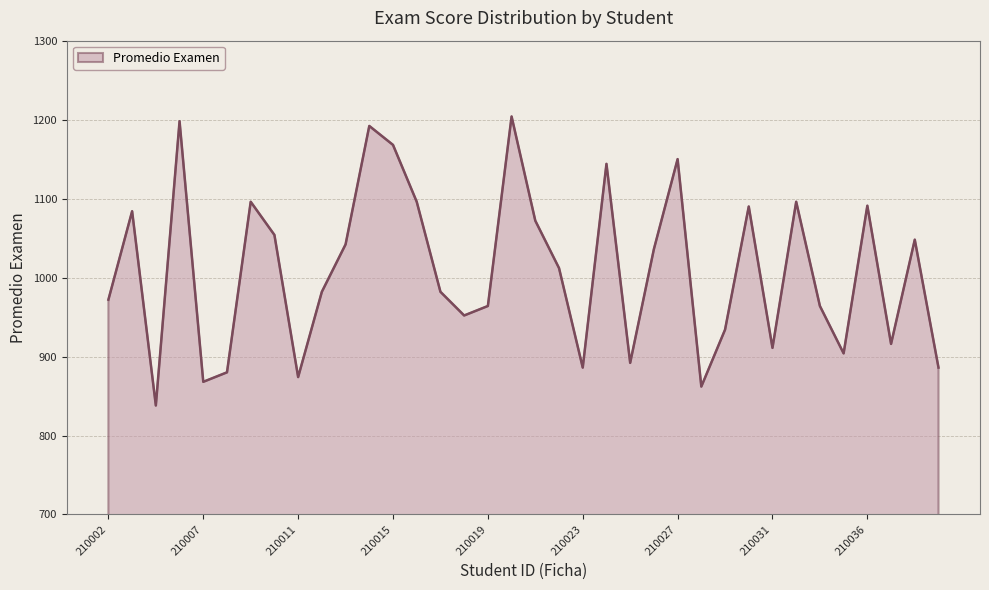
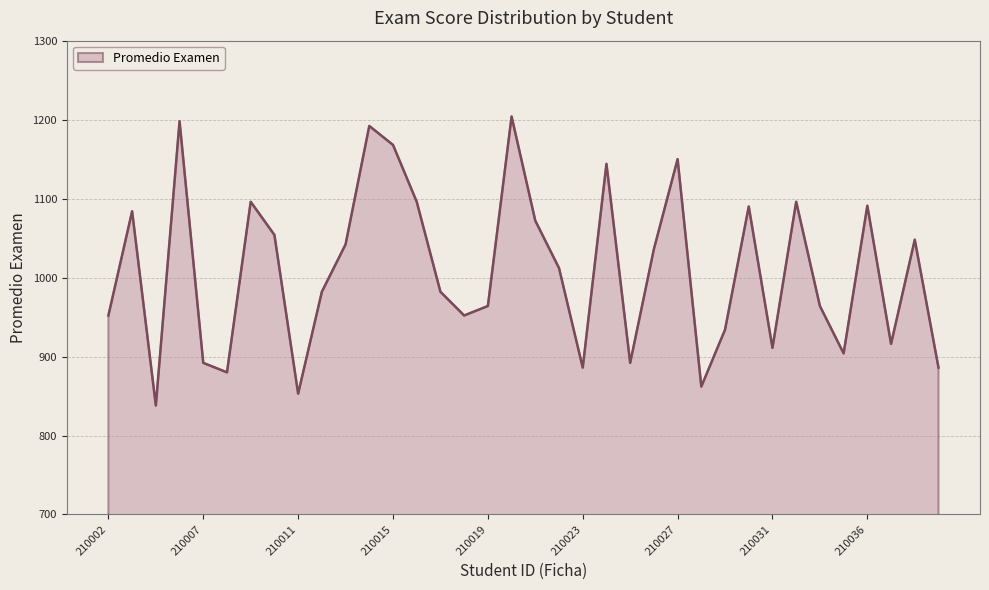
210002: 970 -> 950
210007: 870 -> 890
210011: 870 -> 850
